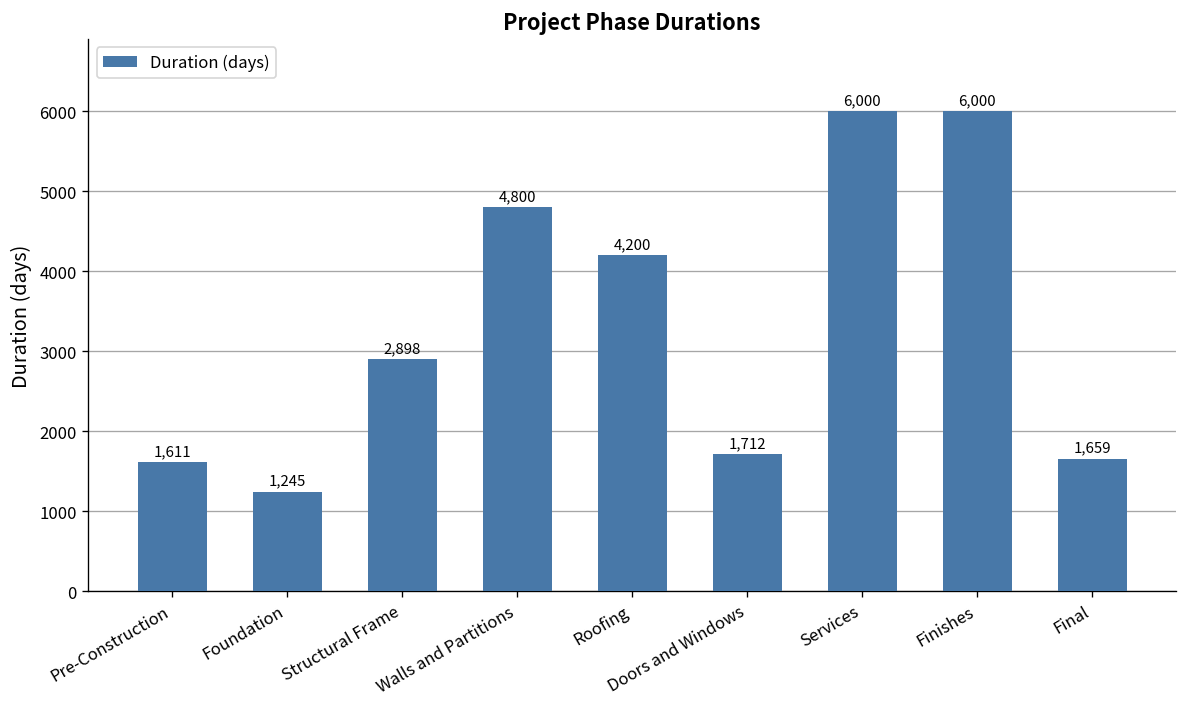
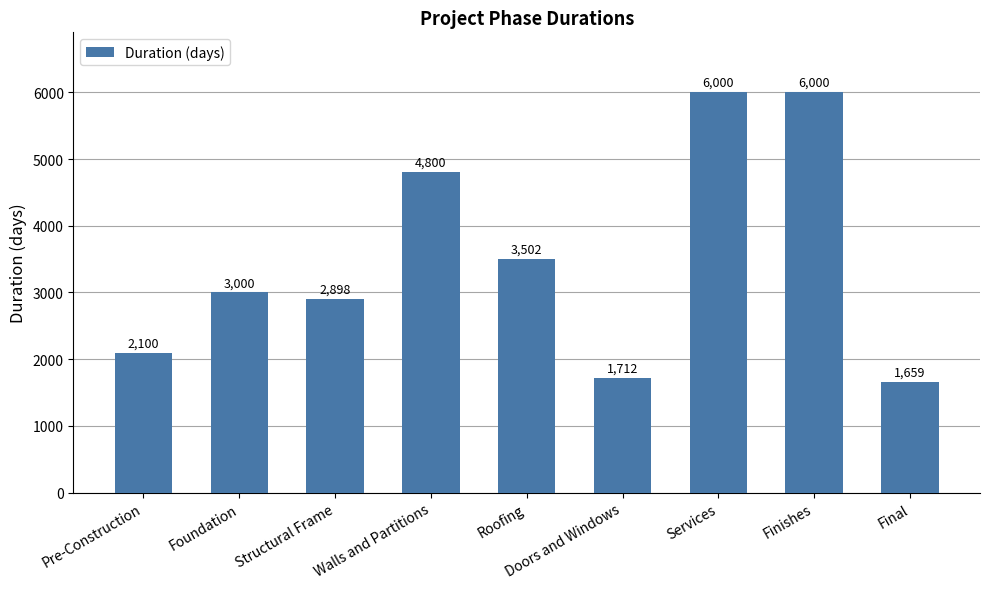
Pre-Construction: 1,611 -> 2,100
Foundation: 1,245 -> 3,000
Roofing: 4,200 -> 3,502
